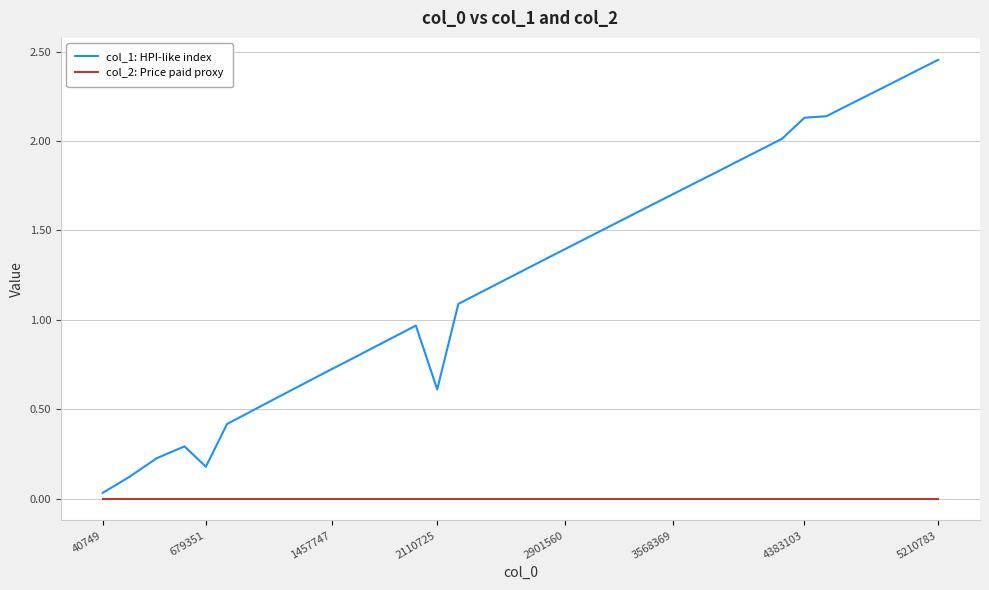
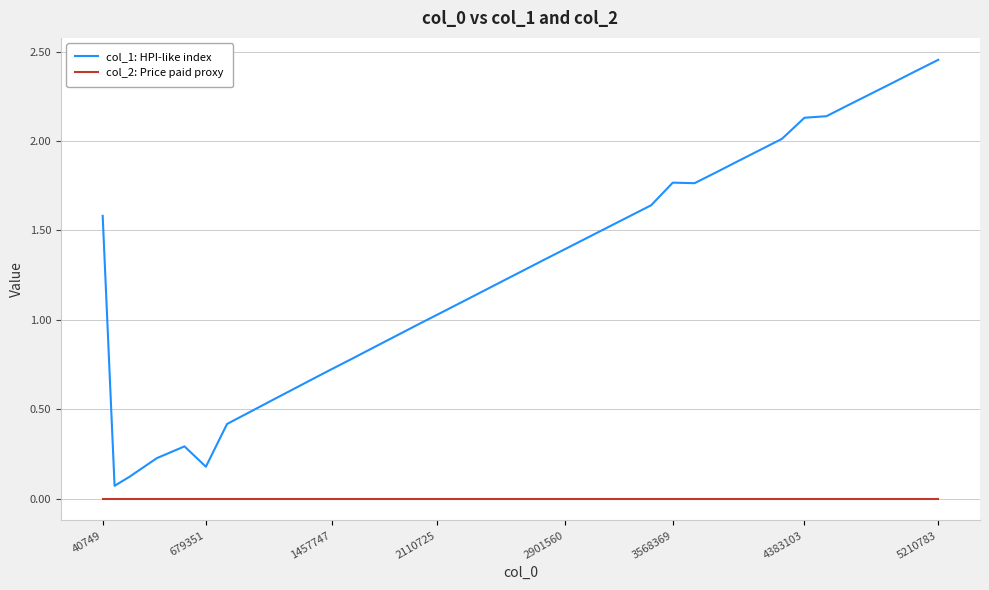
col_1: HPI-like index, 40749: 0.03 -> 1.58
col_1: HPI-like index, 2110725: 0.61 -> 1.03
col_1: HPI-like index, 3568369: 1.70 -> 1.77
